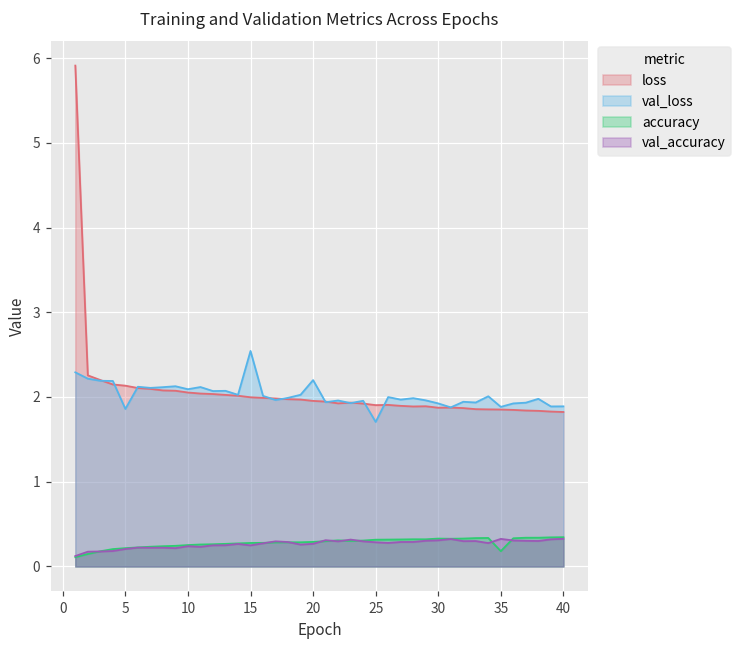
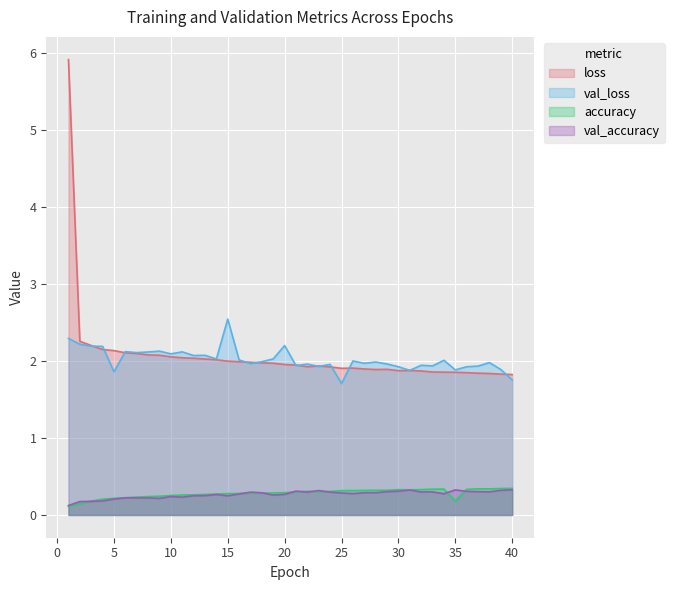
val_loss, 40: 1.9 -> 1.8
